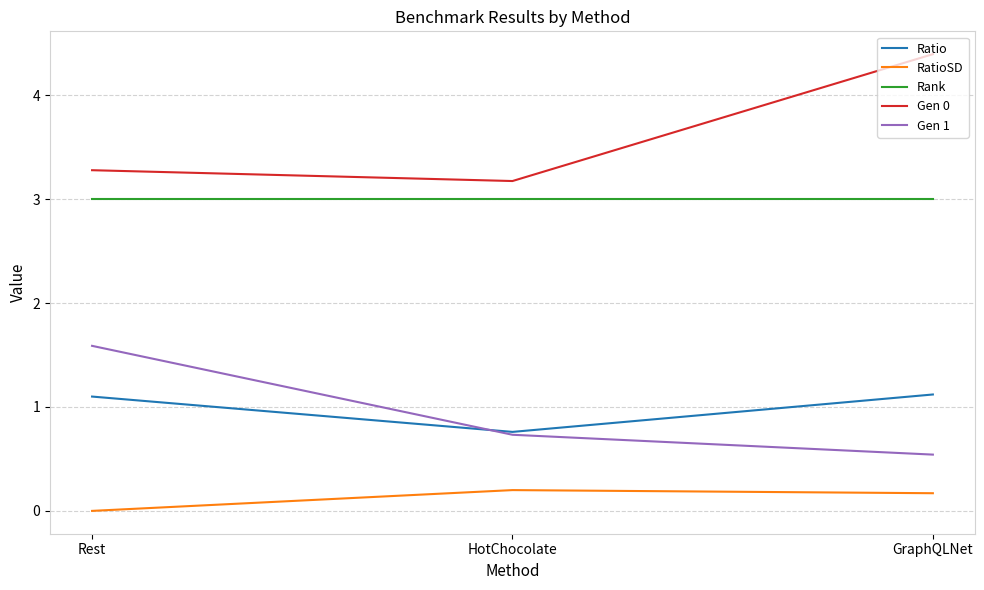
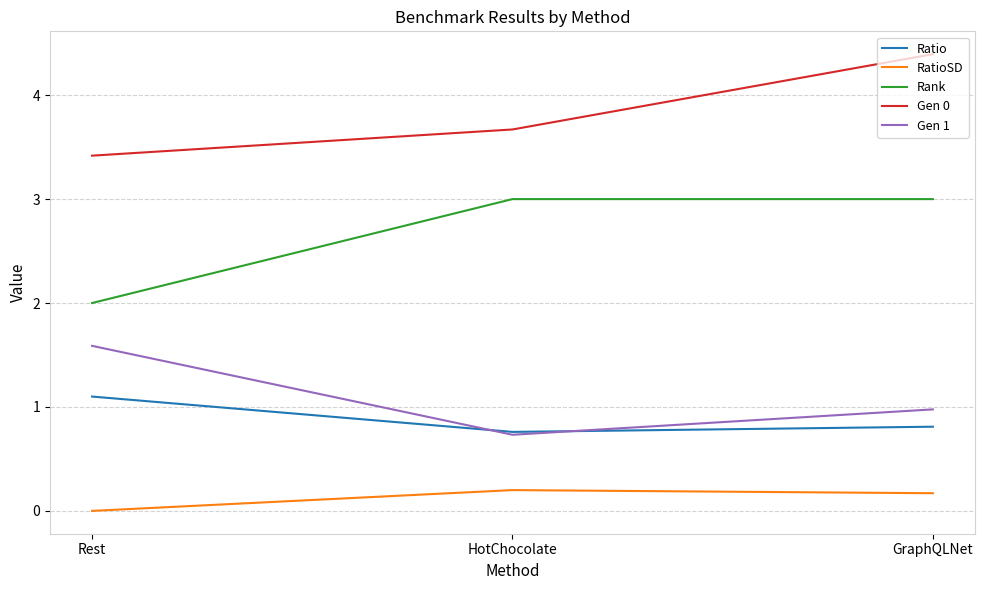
Rank, Rest: 3 -> 2
Gen 0, Rest: 3.28 -> 3.42
Gen 0, HotChocolate: 3.17 -> 3.67
Ratio, GraphQLNet: 1.12 -> 0.81
Gen 1, GraphQLNet: 0.54 -> 0.98
